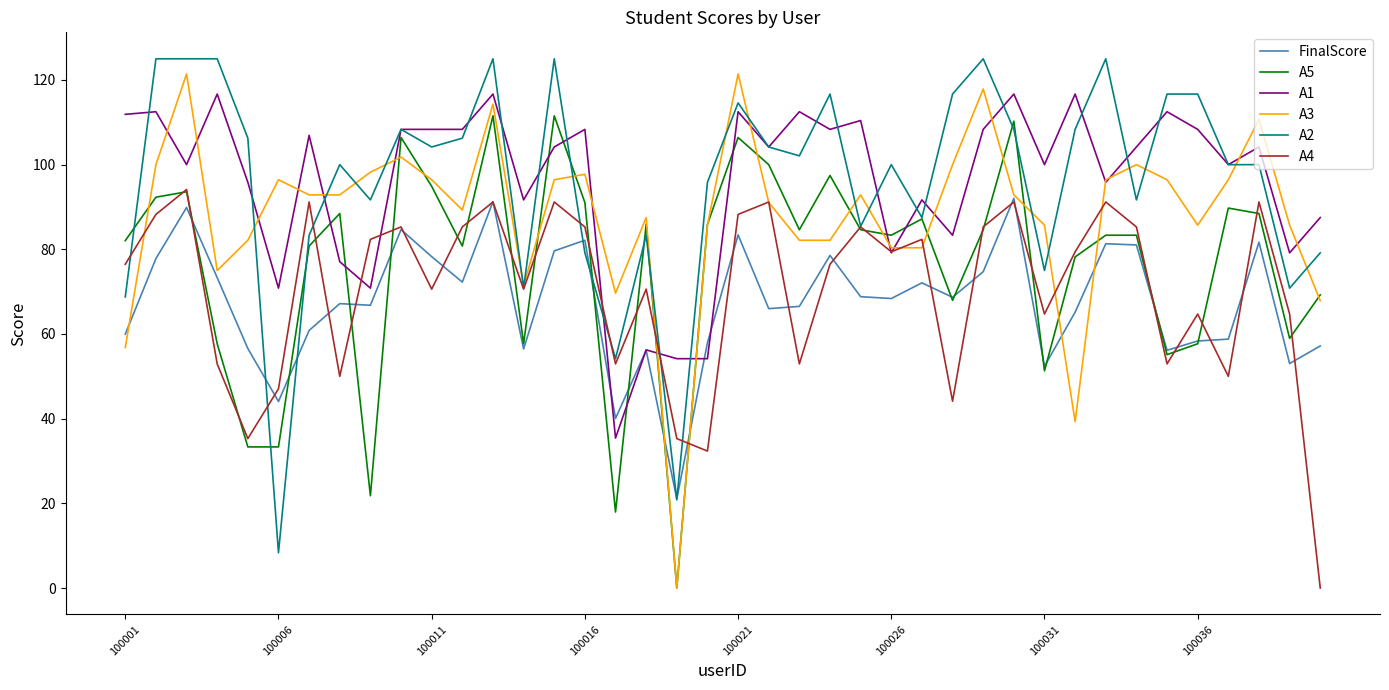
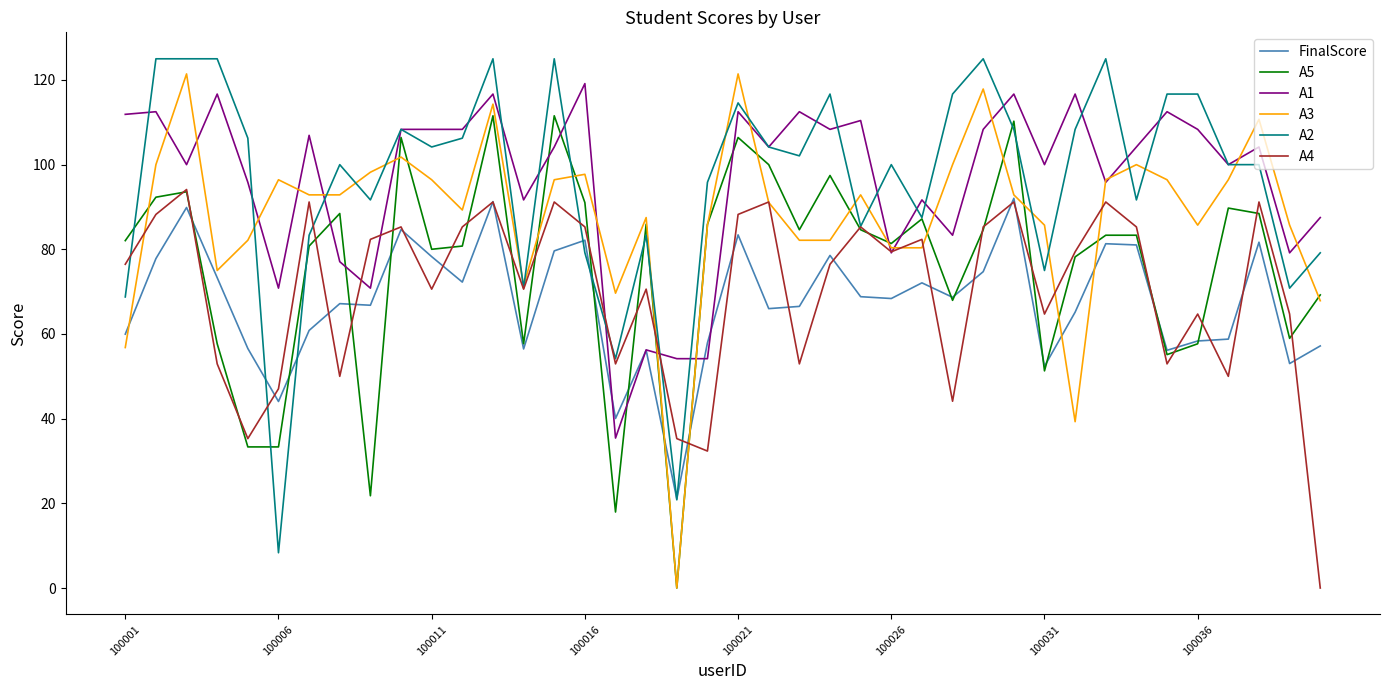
A5, 100011: 95 -> 80
A1, 100016: 108 -> 119
A5, 100026: 83 -> 81
